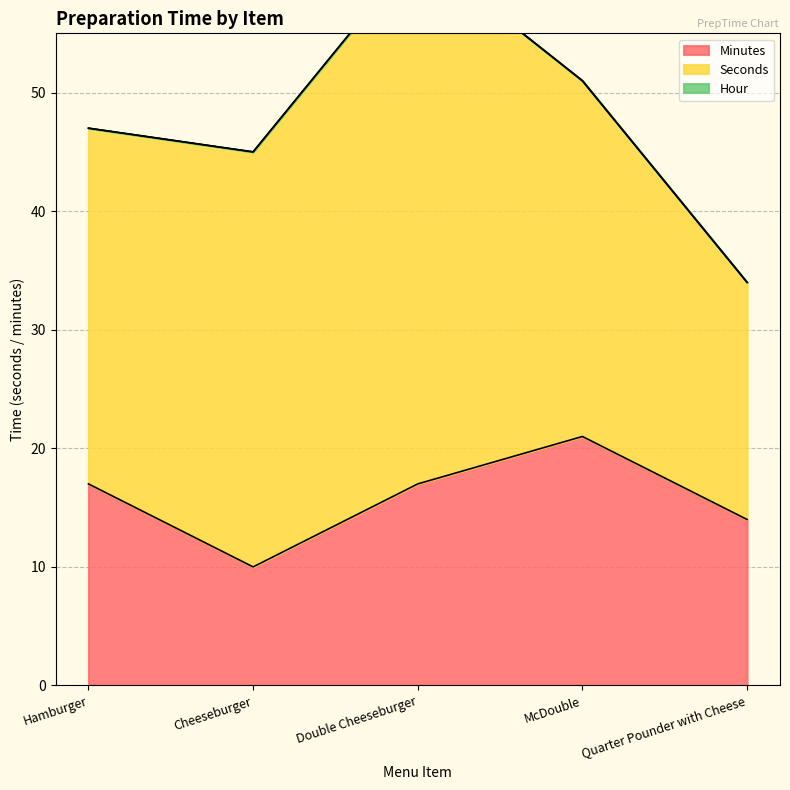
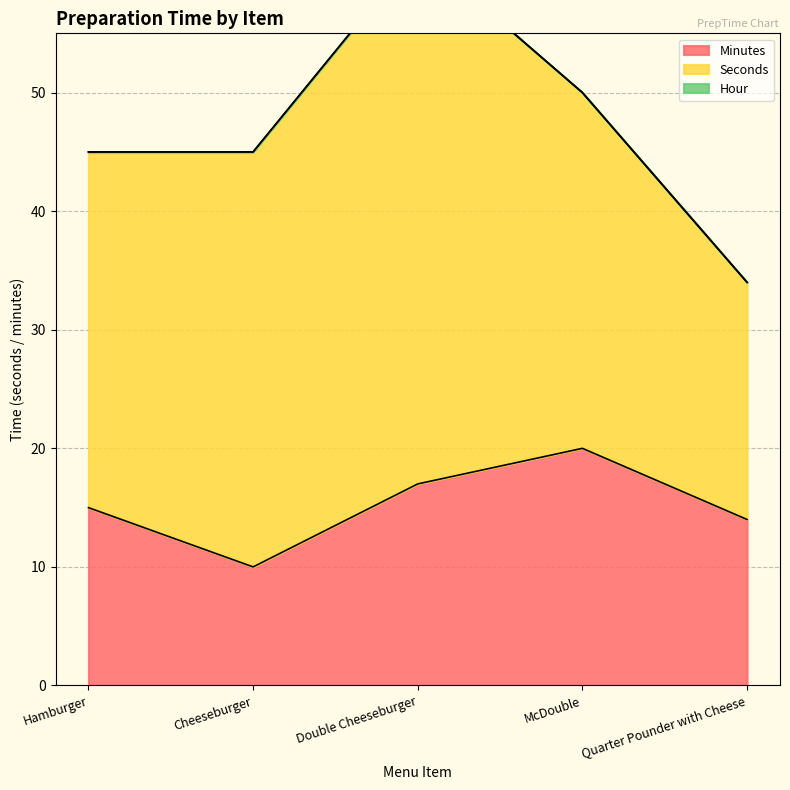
Minutes, Hamburger: 17 -> 15
Minutes, McDouble: 21 -> 20
